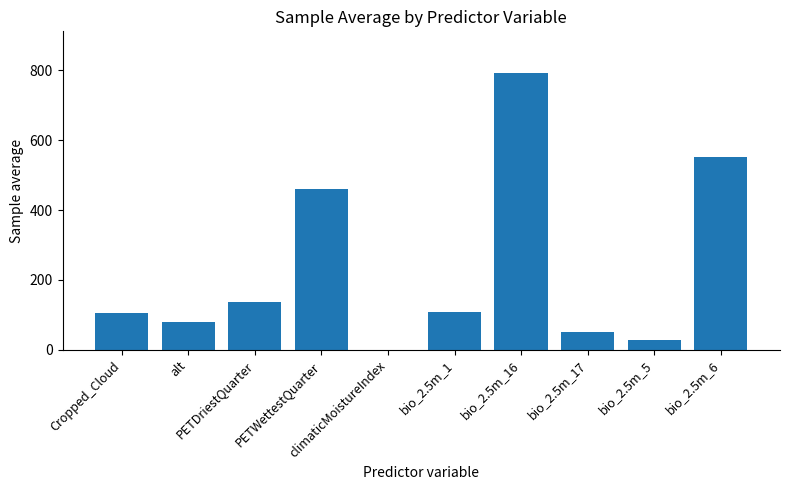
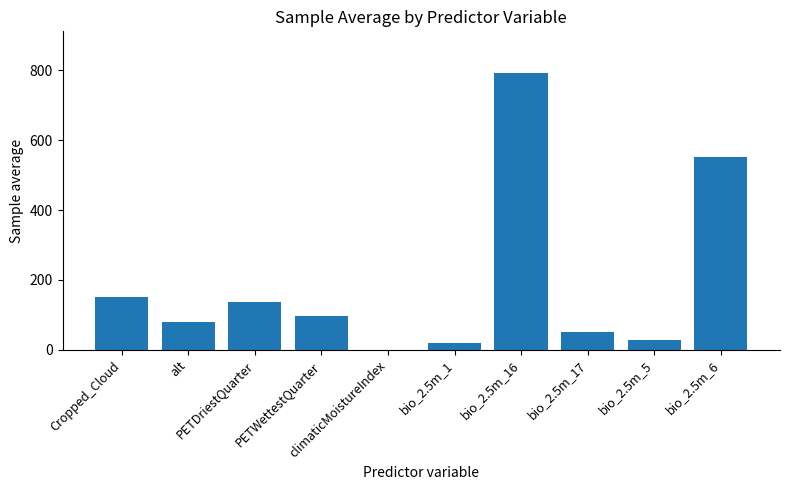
Cropped_Cloud: 110 -> 150
PETWettestQuarter: 460 -> 100
bio_2.5m_1: 110 -> 20
